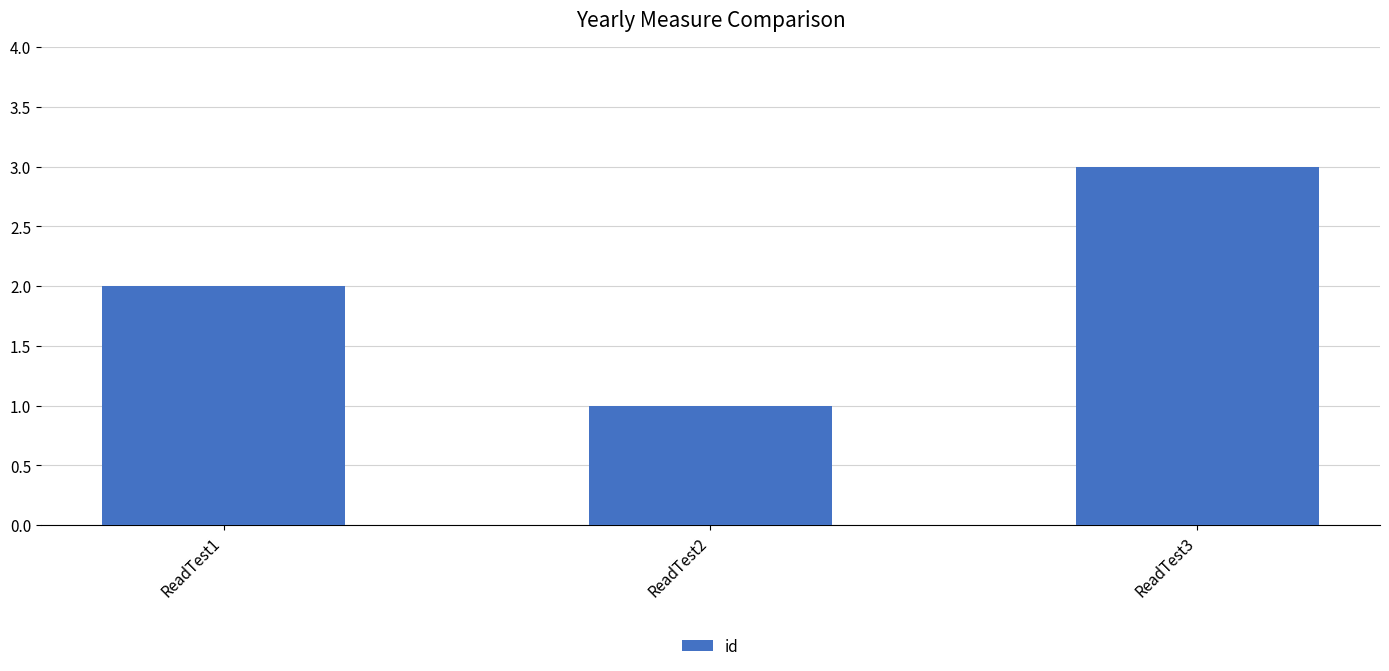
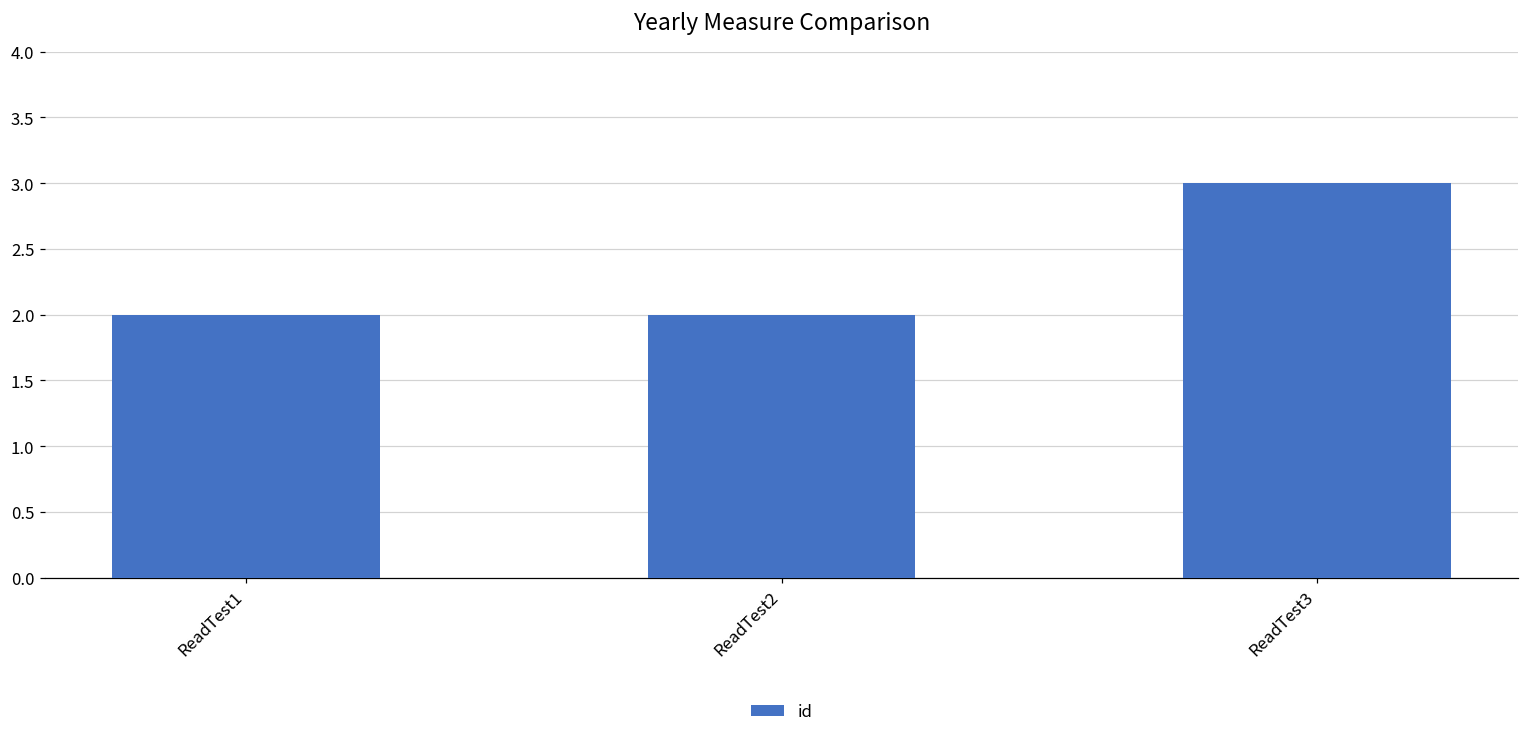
ReadTest2: 1 -> 2
